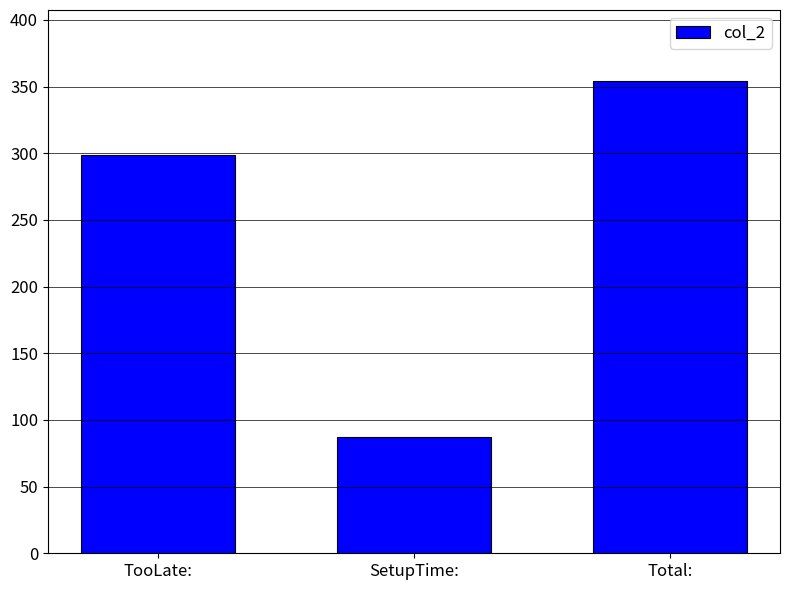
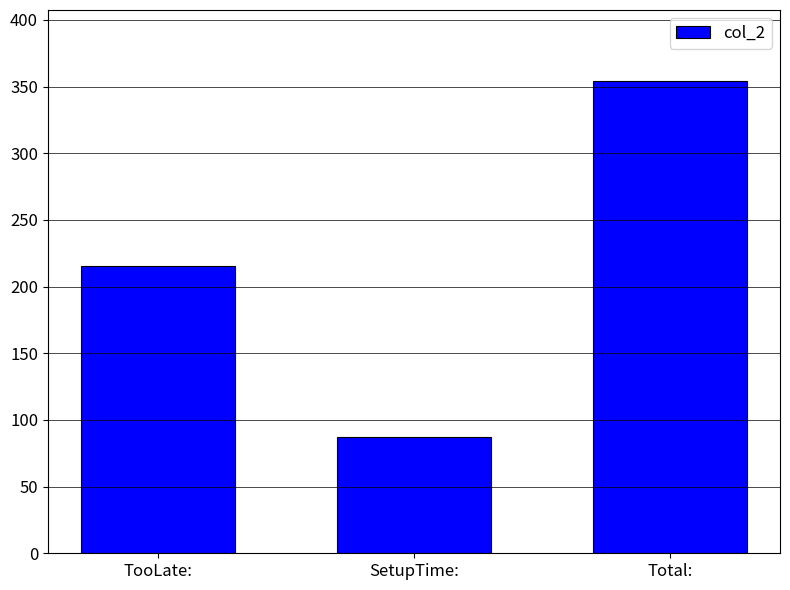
TooLate:: 298 -> 215
